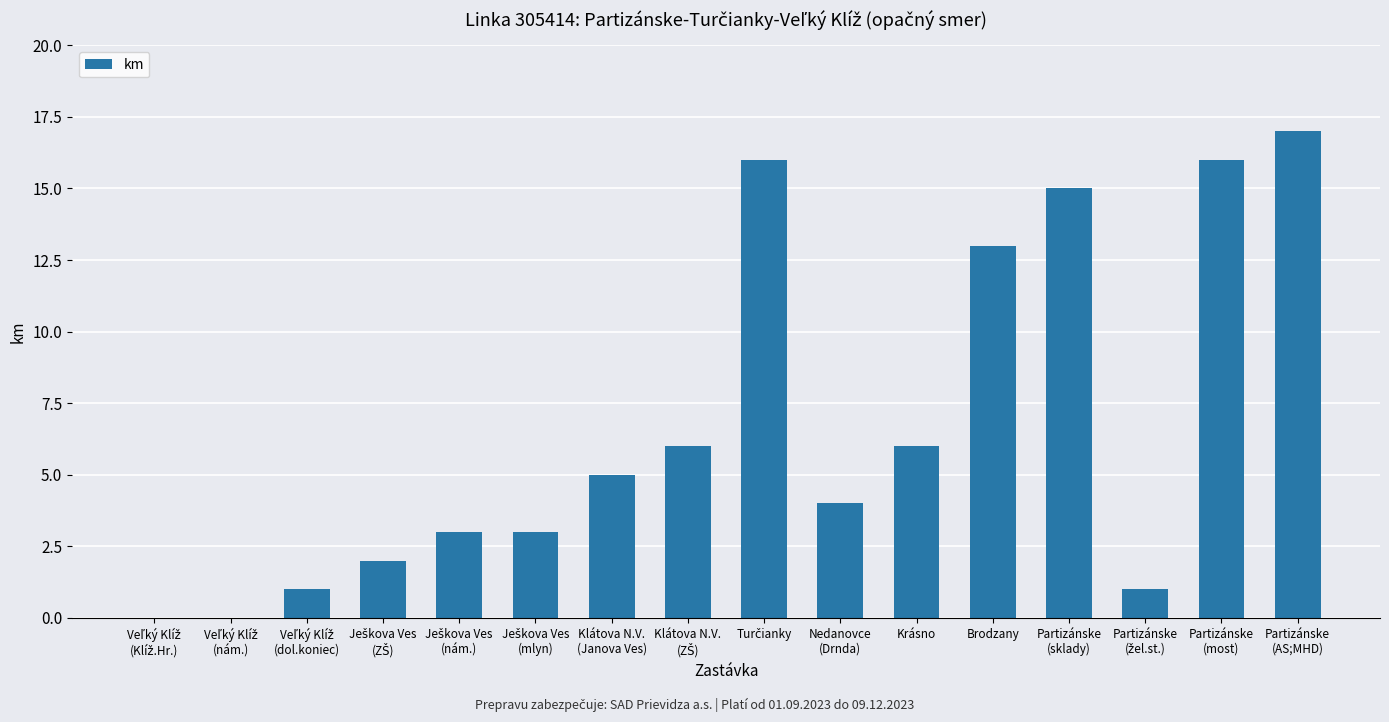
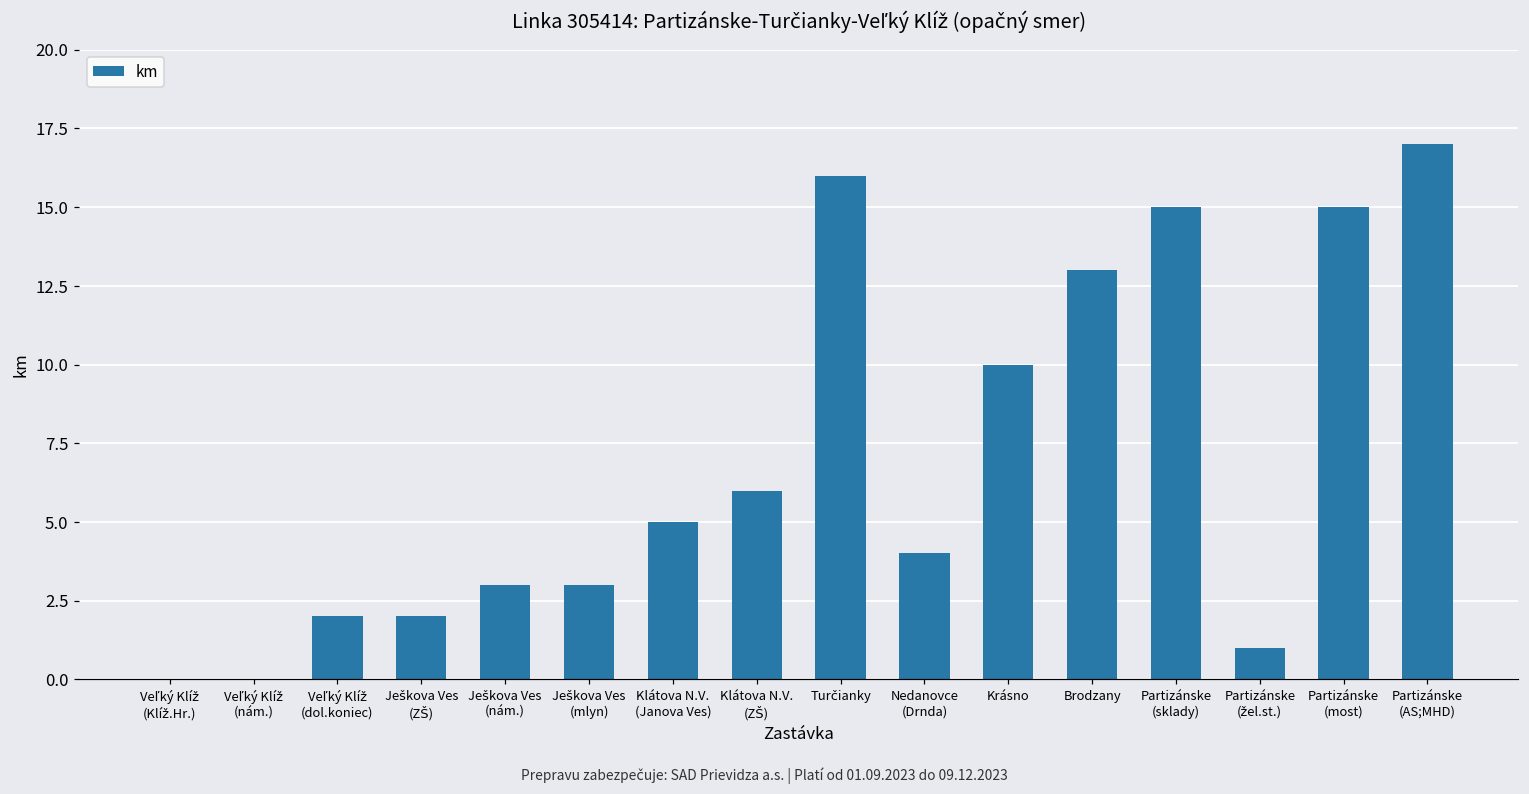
Veľký Klíž (dol.koniec): 1 -> 2
Krásno: 6 -> 10
Partizánske (most): 16 -> 15
